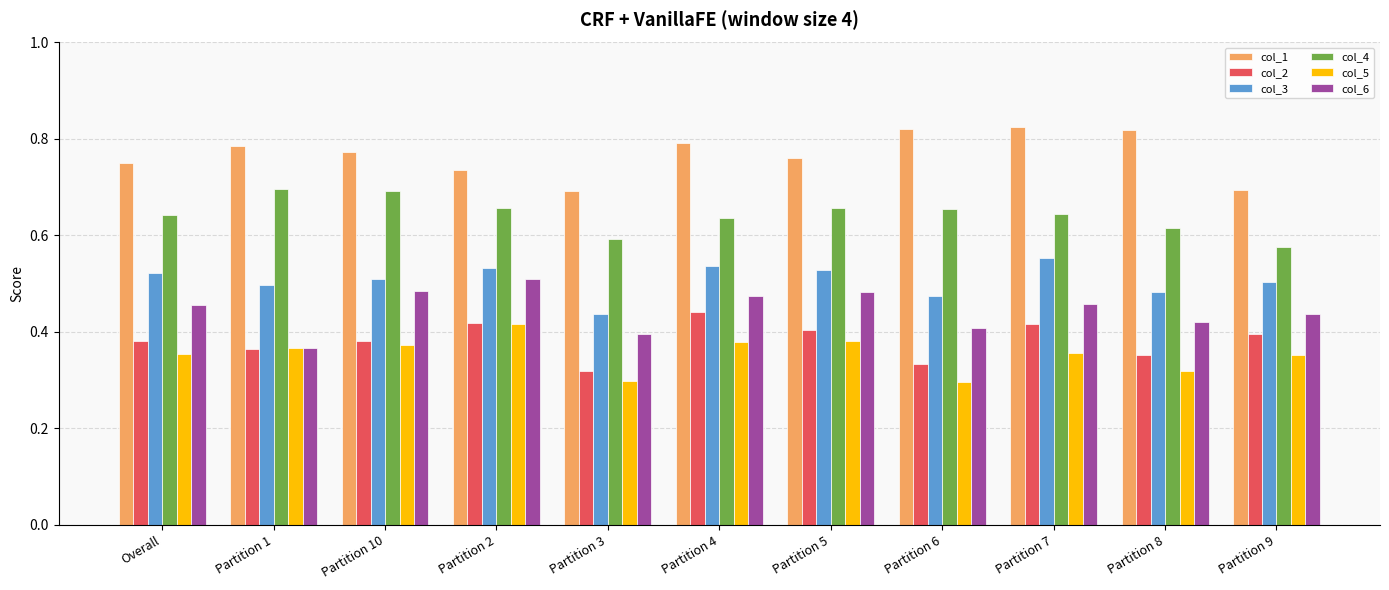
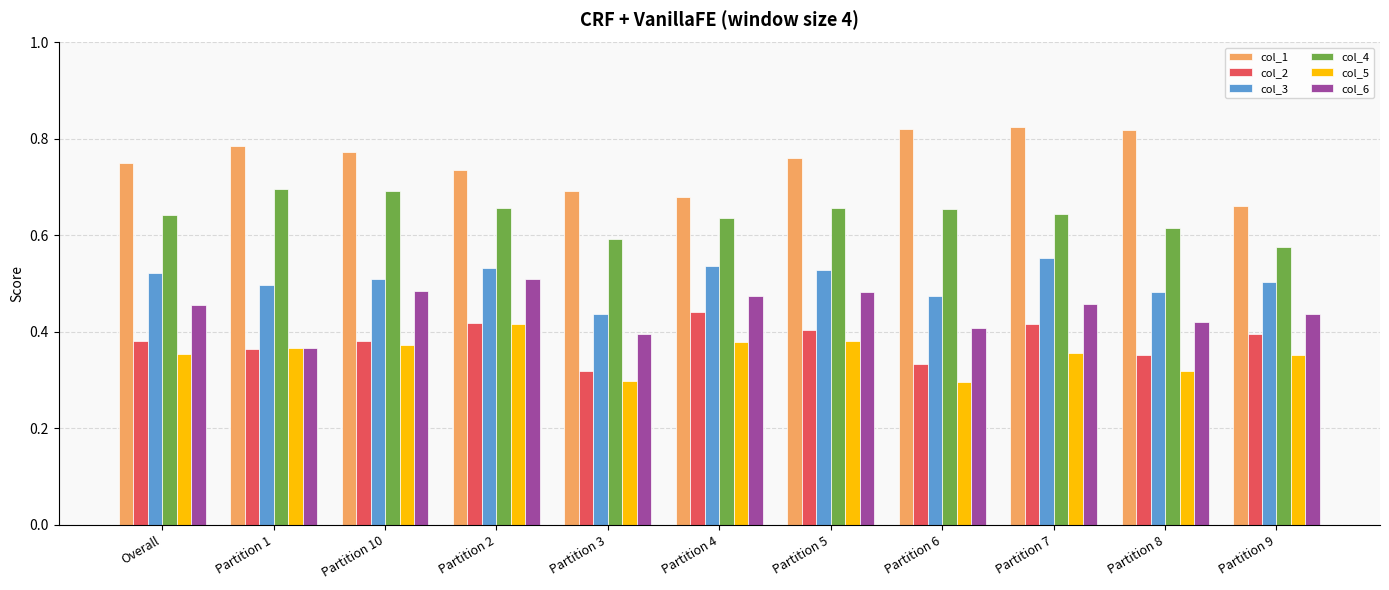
col_1, Partition 4: 0.79 -> 0.68
col_1, Partition 9: 0.69 -> 0.66
